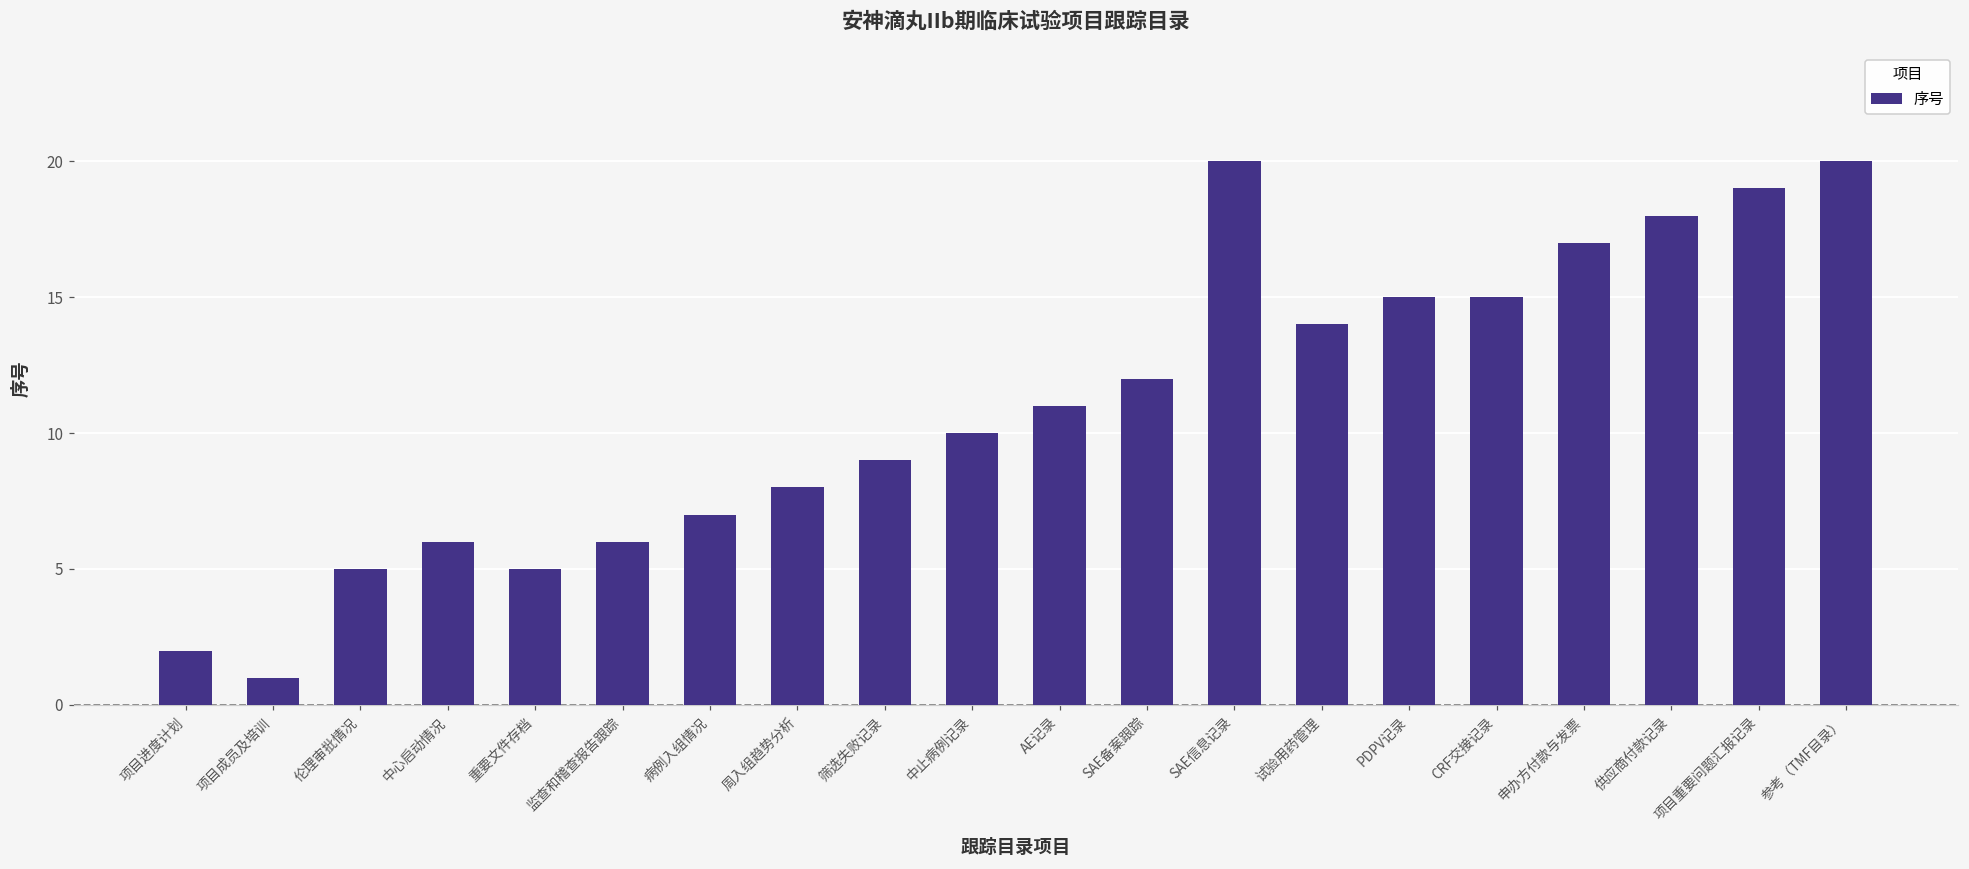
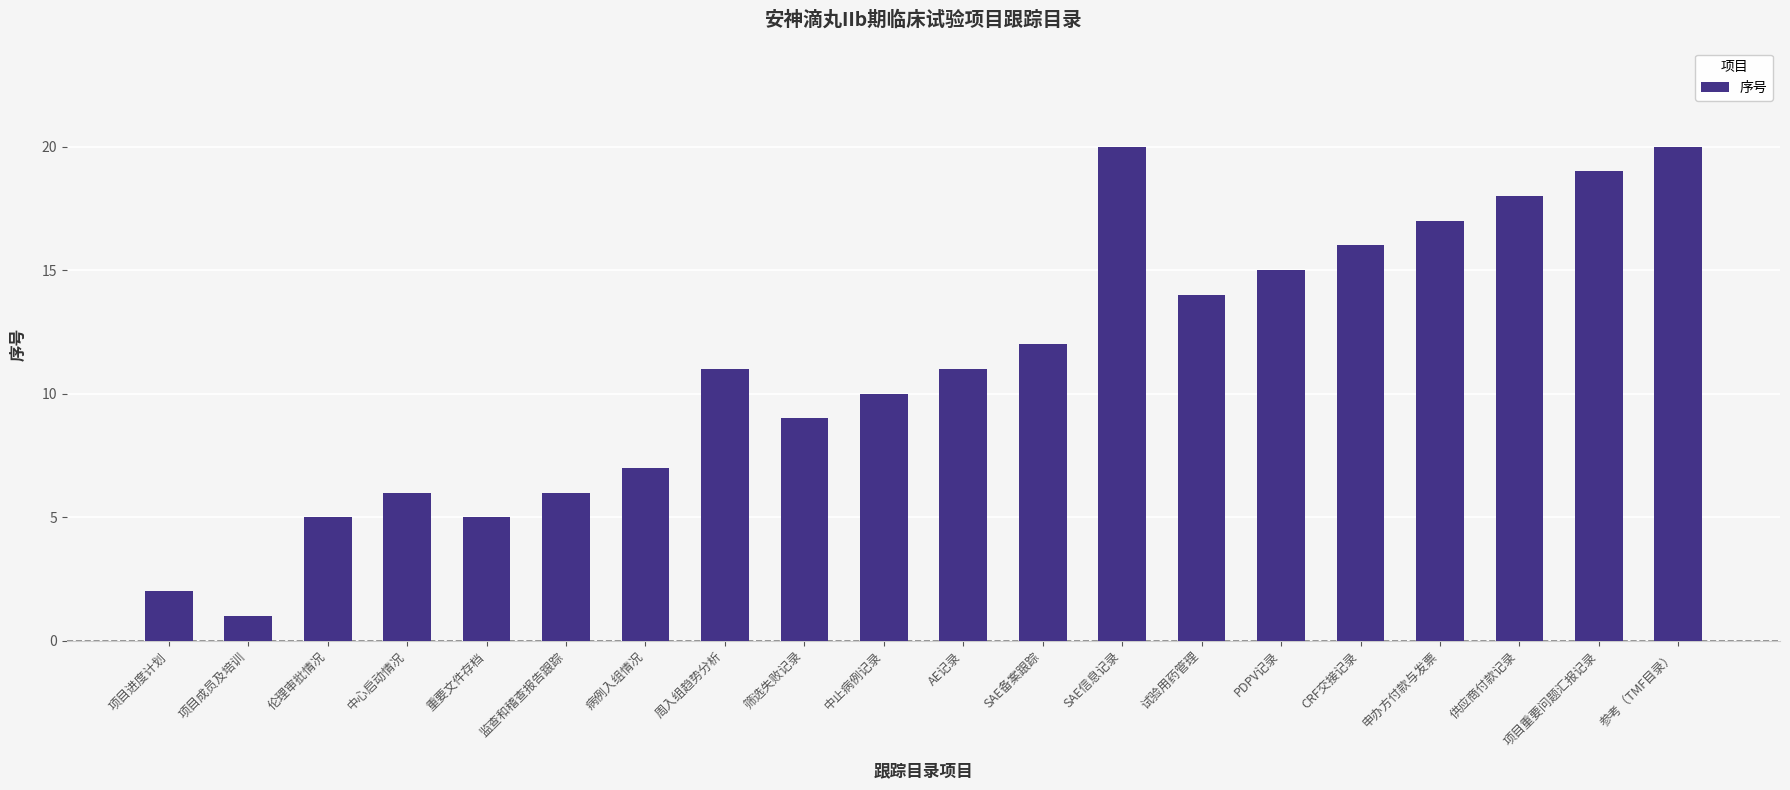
周入组趋势分析: 8 -> 11
CRF交接记录: 15 -> 16
